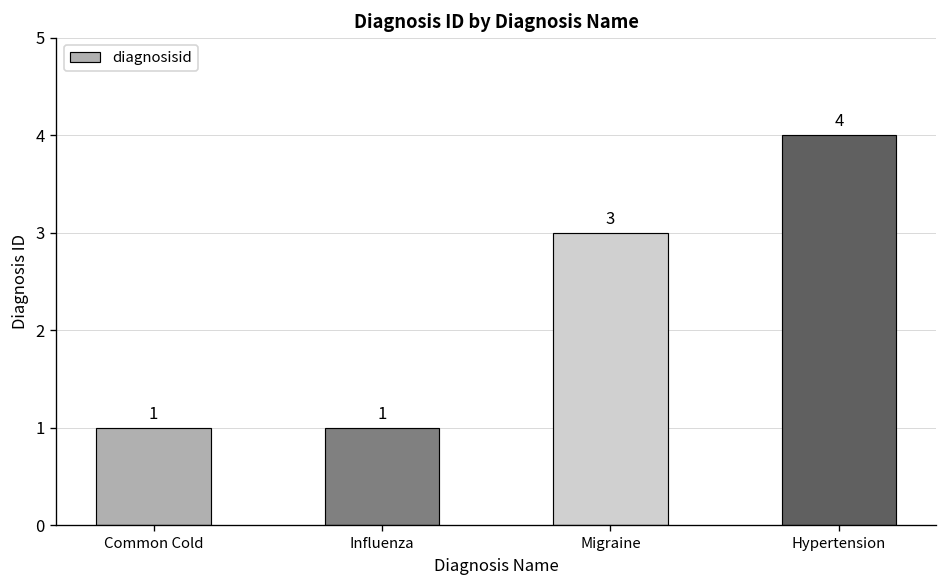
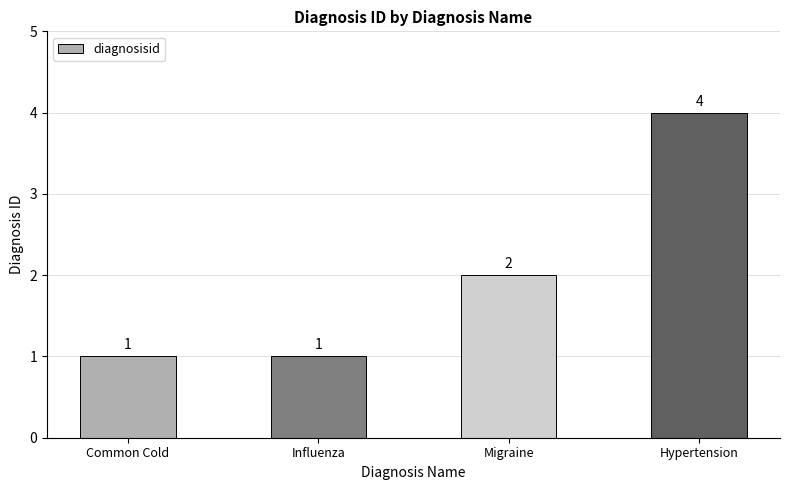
Migraine: 3 -> 2
